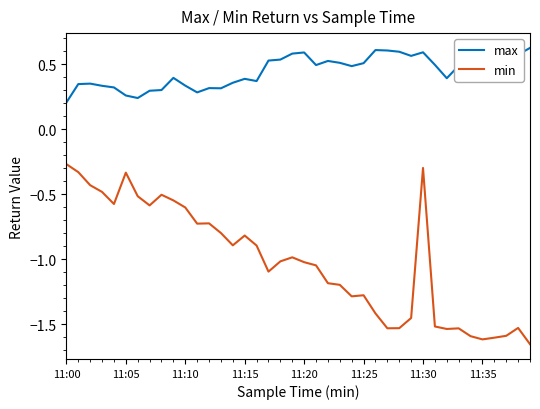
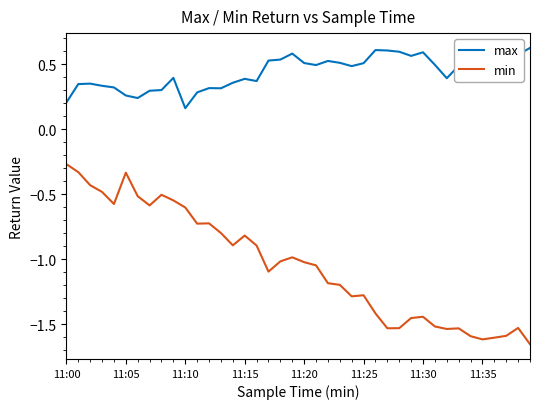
max, 11:10: 0.33 -> 0.16
max, 11:20: 0.59 -> 0.51
min, 11:30: -0.30 -> -1.44
